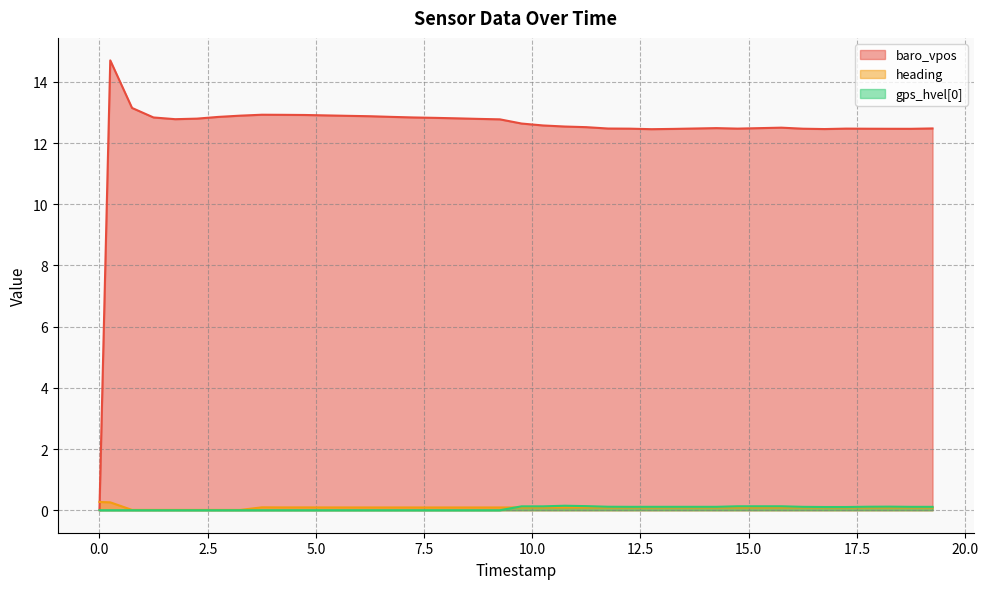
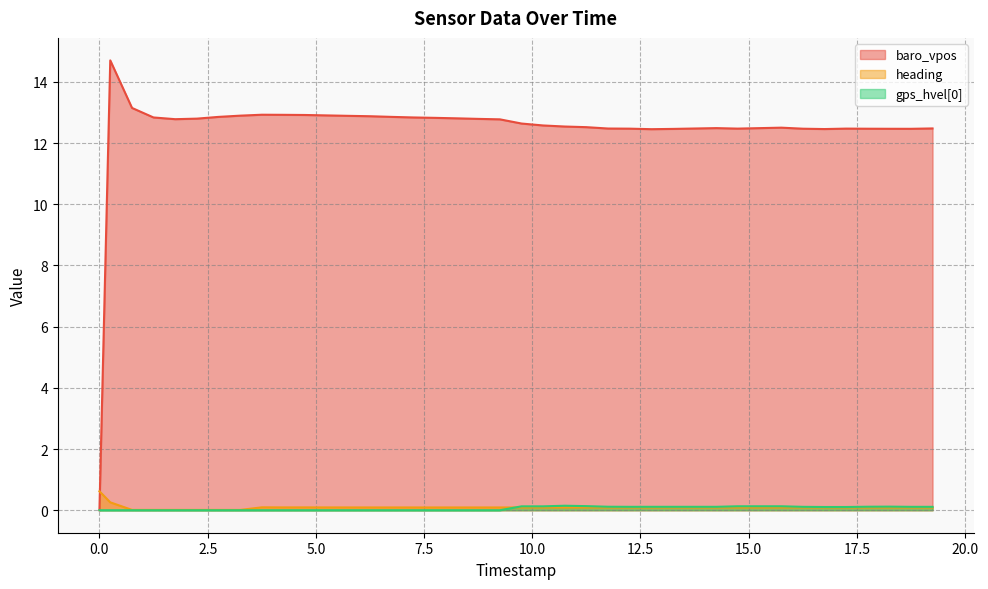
heading, 0.0: 0.3 -> 0.6
